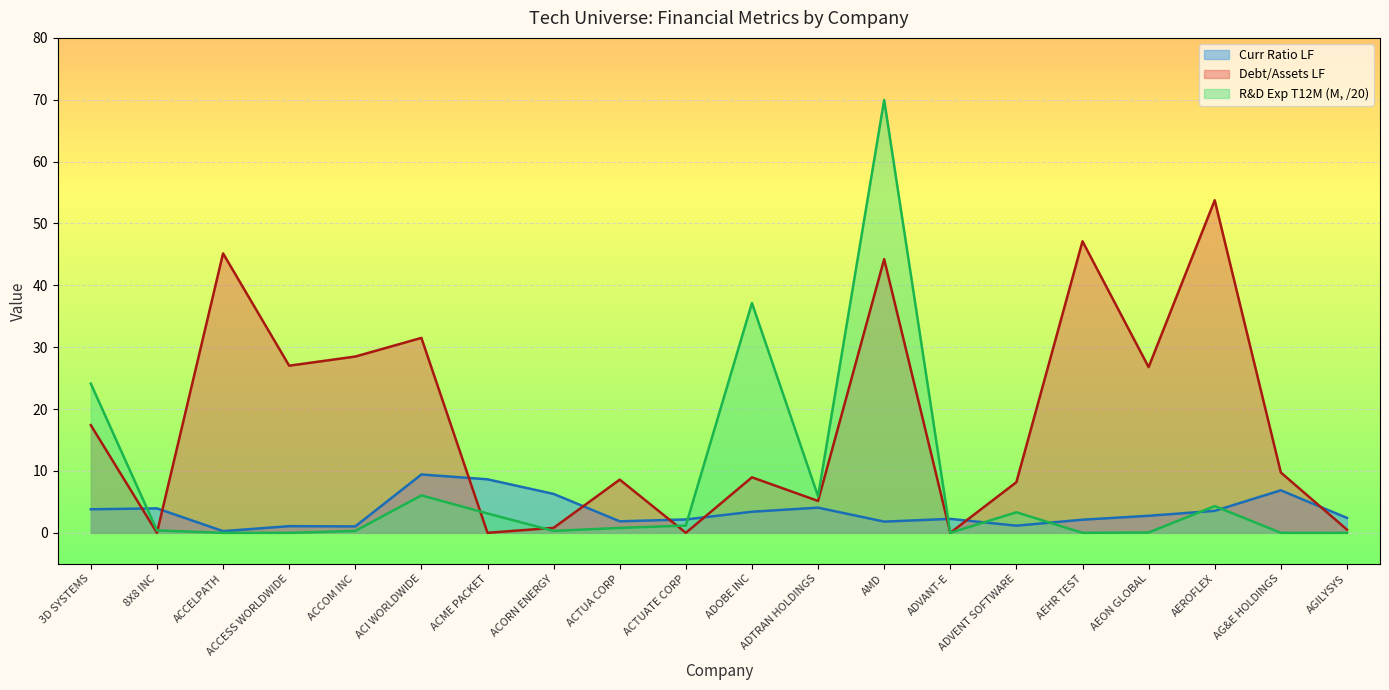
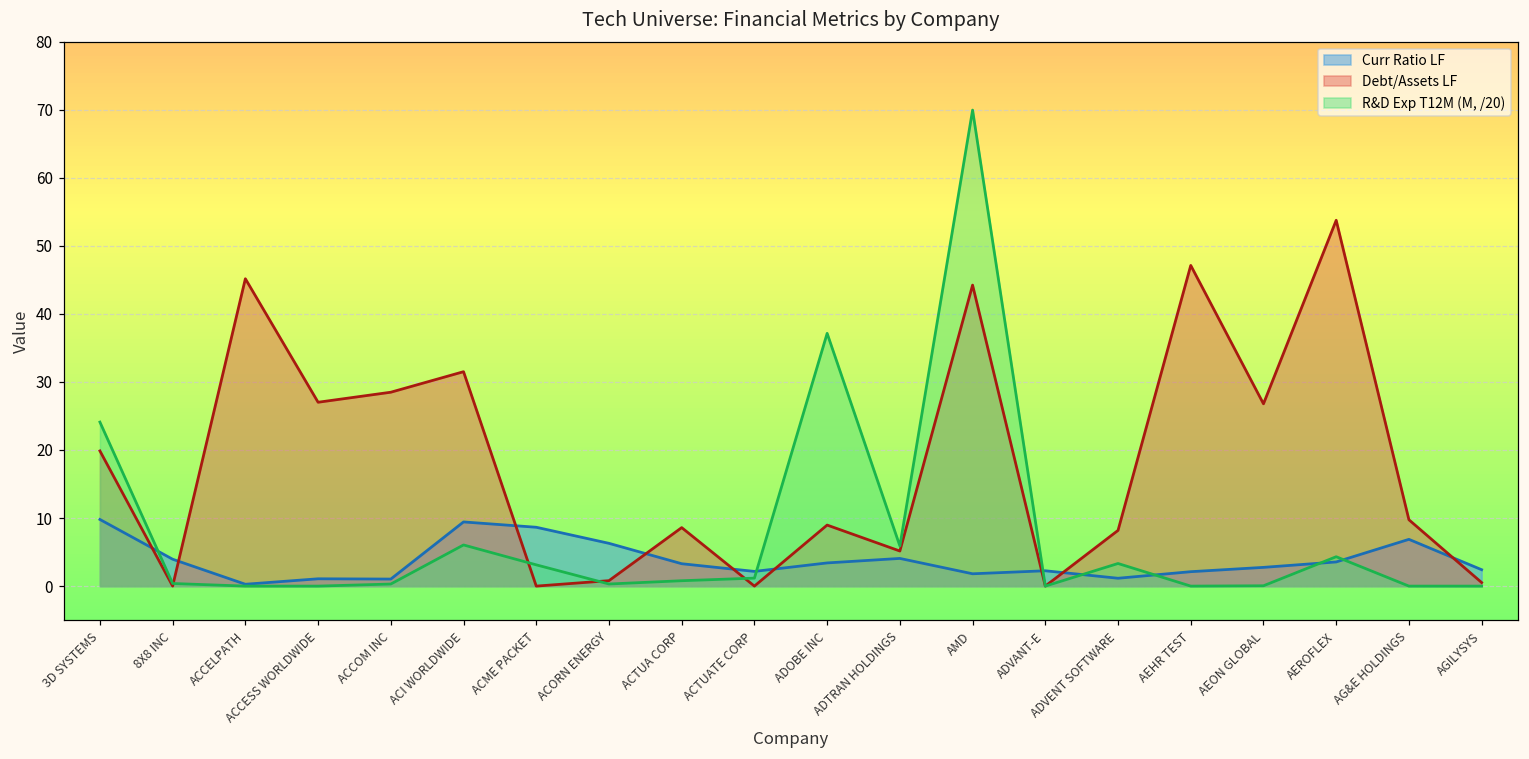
Curr Ratio LF, 3D SYSTEMS: 4 -> 10
Debt/Assets LF, 3D SYSTEMS: 17 -> 20
Curr Ratio LF, ACTUA CORP: 2 -> 3
